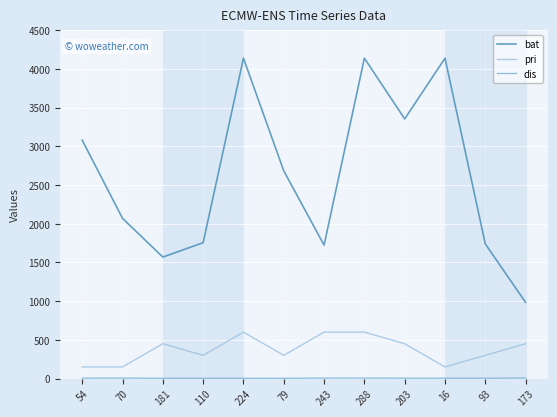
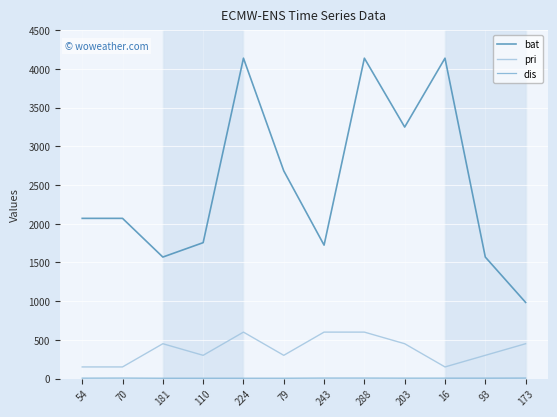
bat, 54: 3100 -> 2100
bat, 203: 3400 -> 3300
bat, 93: 1700 -> 1600
